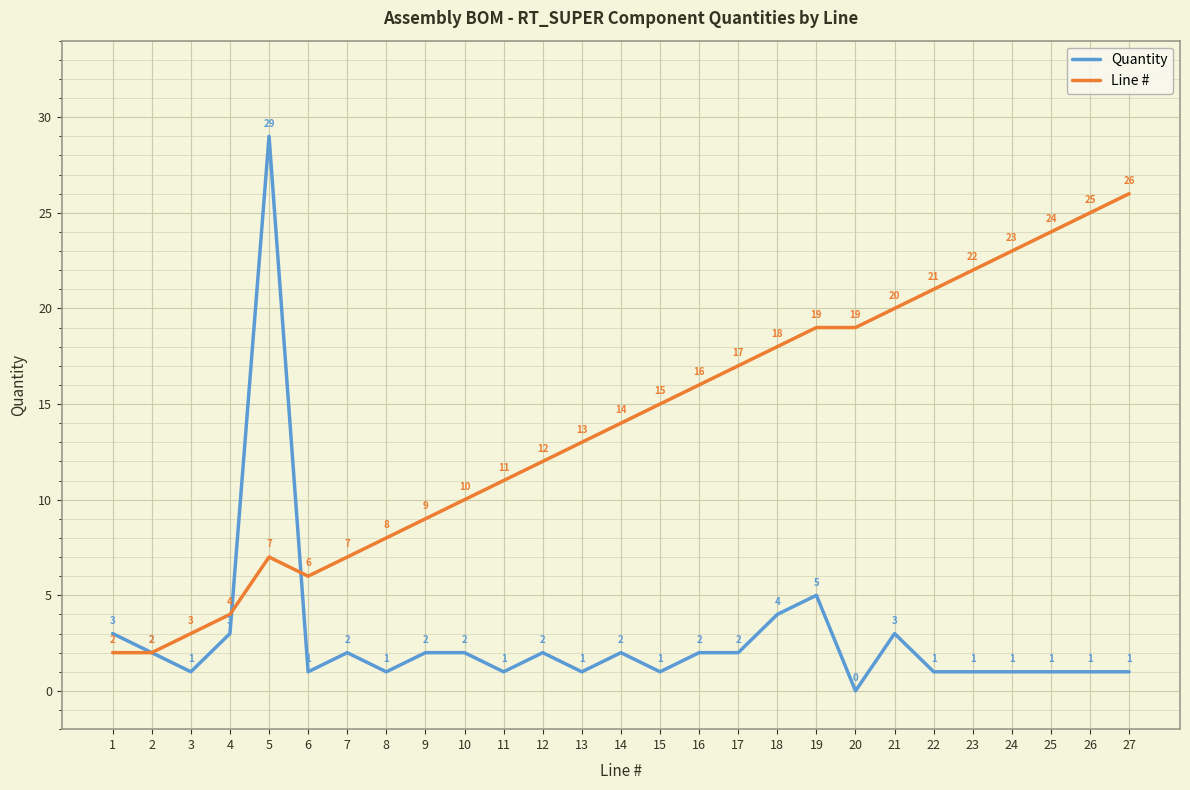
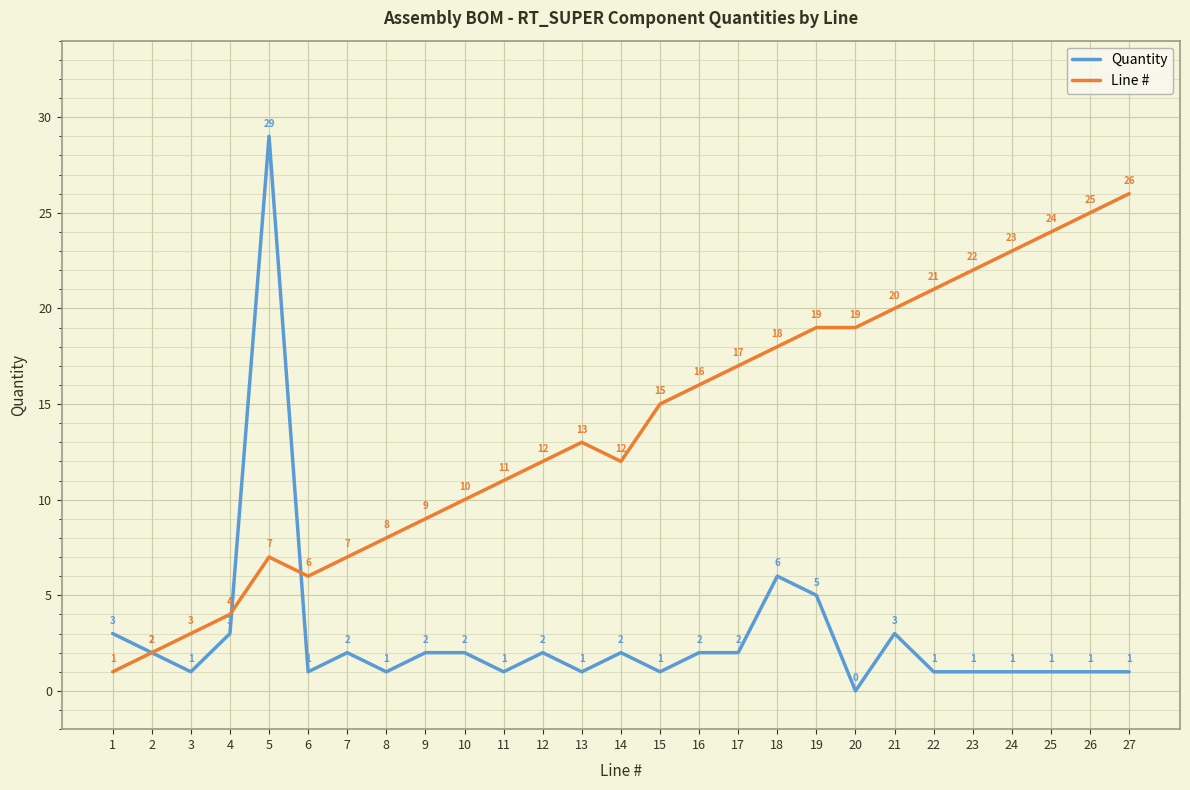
Line #, 1: 2 -> 1
Line #, 14: 14 -> 12
Quantity, 18: 4 -> 6
